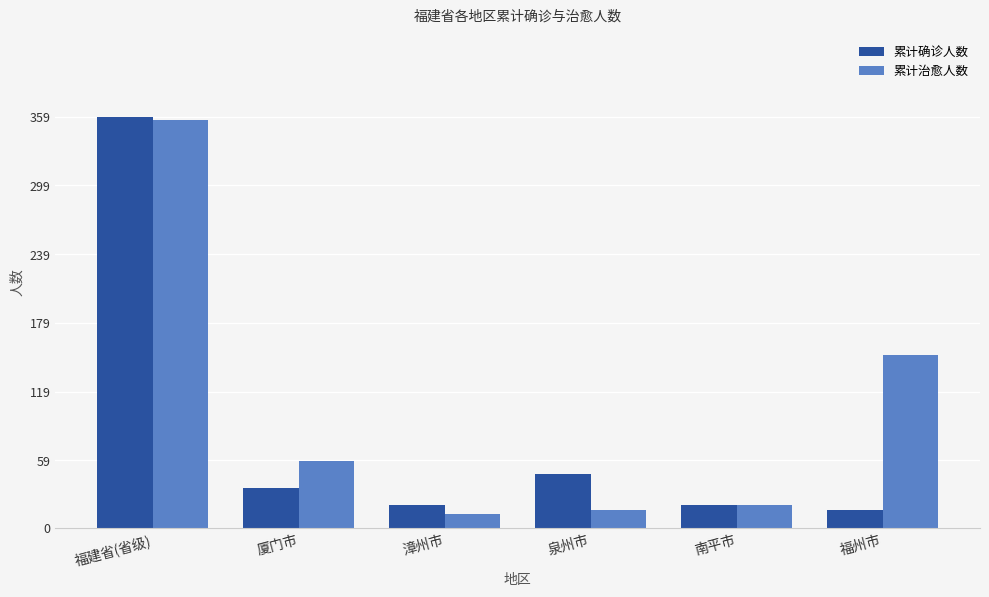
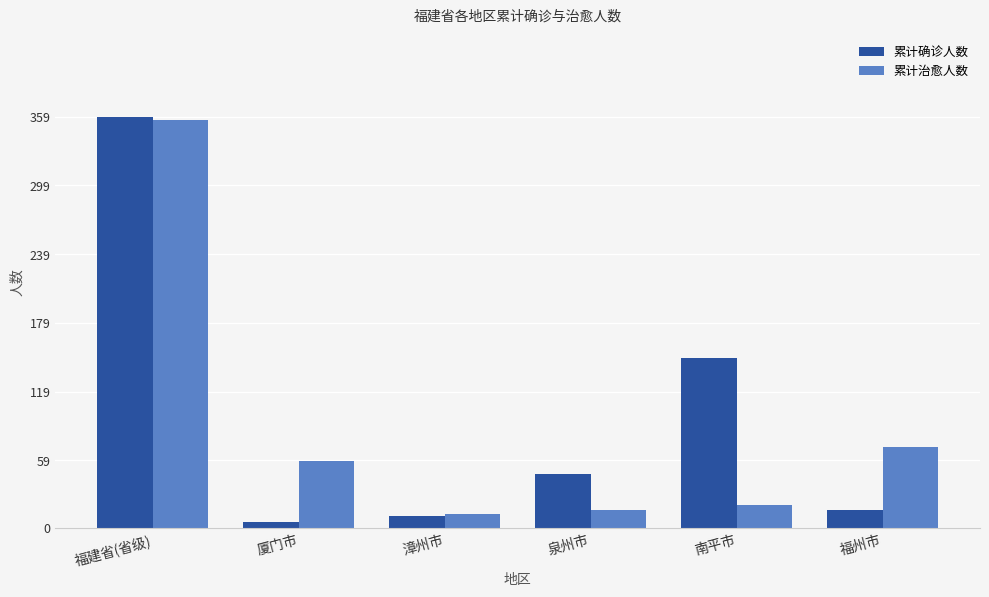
累计确诊人数, 厦门市: 35 -> 5
累计确诊人数, 漳州市: 20 -> 10
累计确诊人数, 南平市: 20 -> 148
累计治愈人数, 福州市: 151 -> 71
